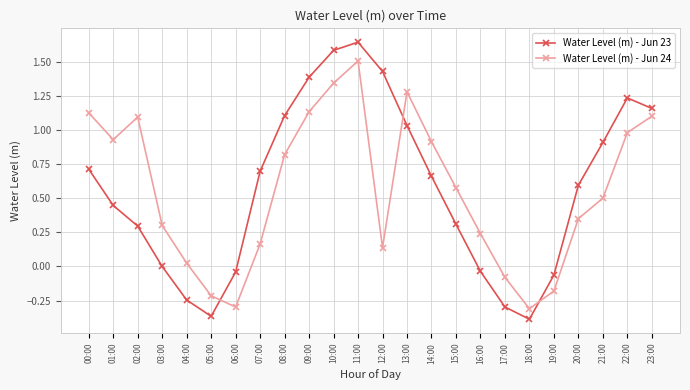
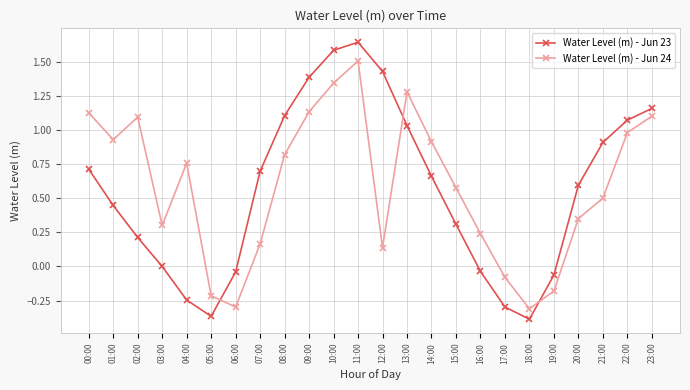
Water Level (m) - Jun 23, 02:00: 0.30 -> 0.21
Water Level (m) - Jun 24, 04:00: 0.02 -> 0.76
Water Level (m) - Jun 23, 22:00: 1.23 -> 1.07
